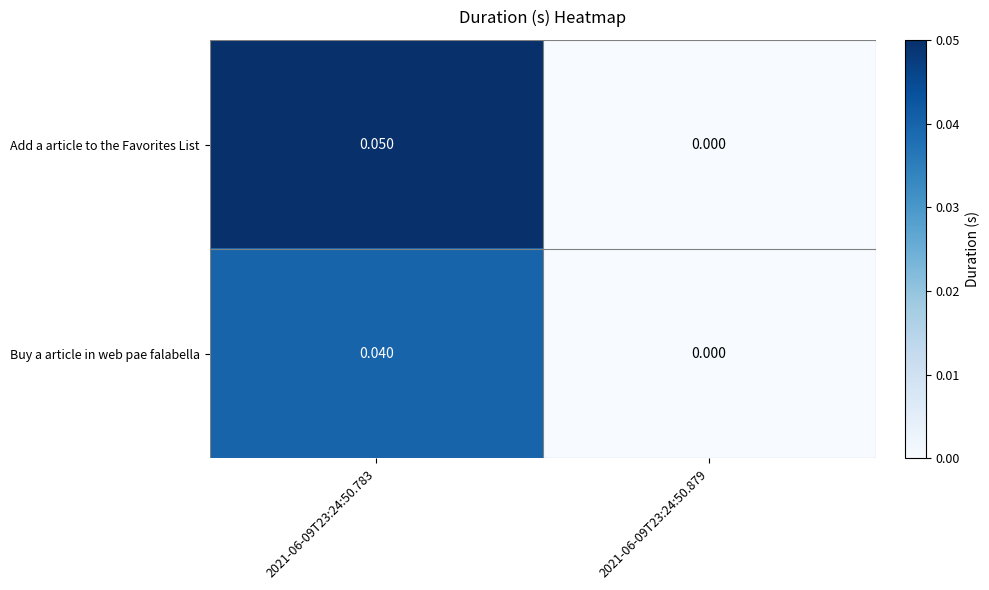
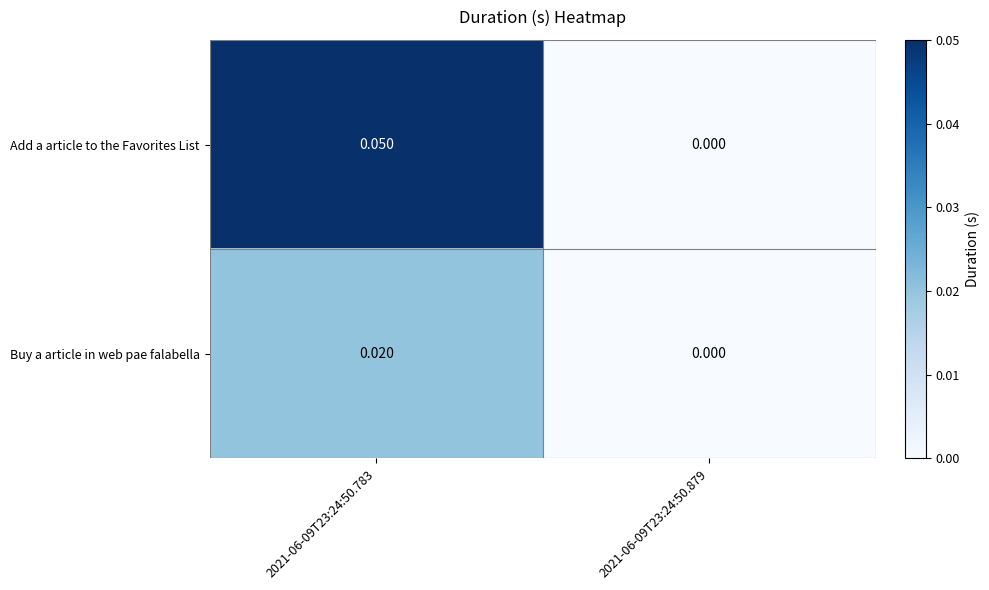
Buy a article in web pae falabella, 2021-06-09T23:24:50.783: 0.040 -> 0.020
